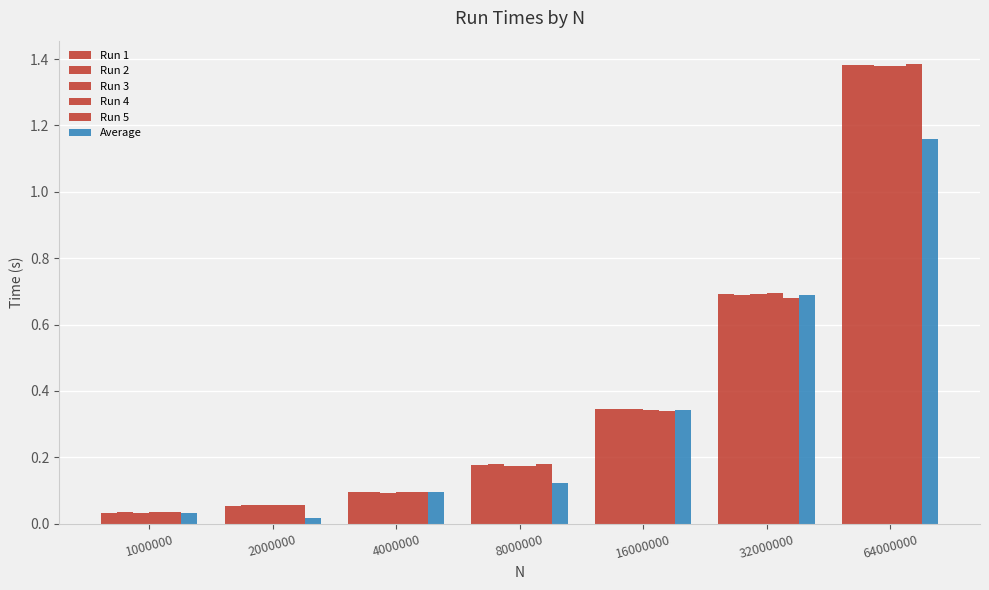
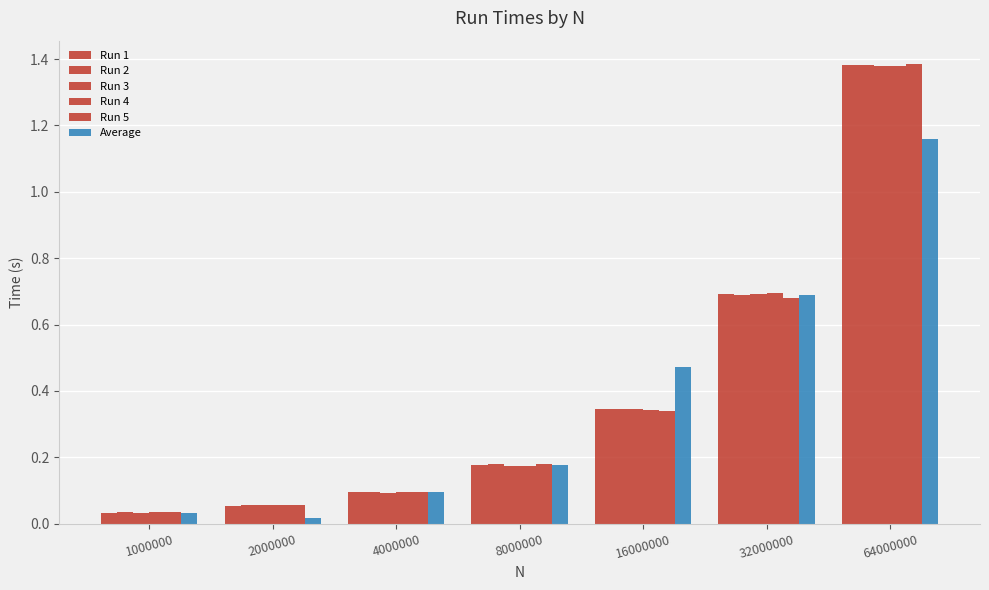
Average, 8000000: 0.12 -> 0.18
Average, 16000000: 0.34 -> 0.47
